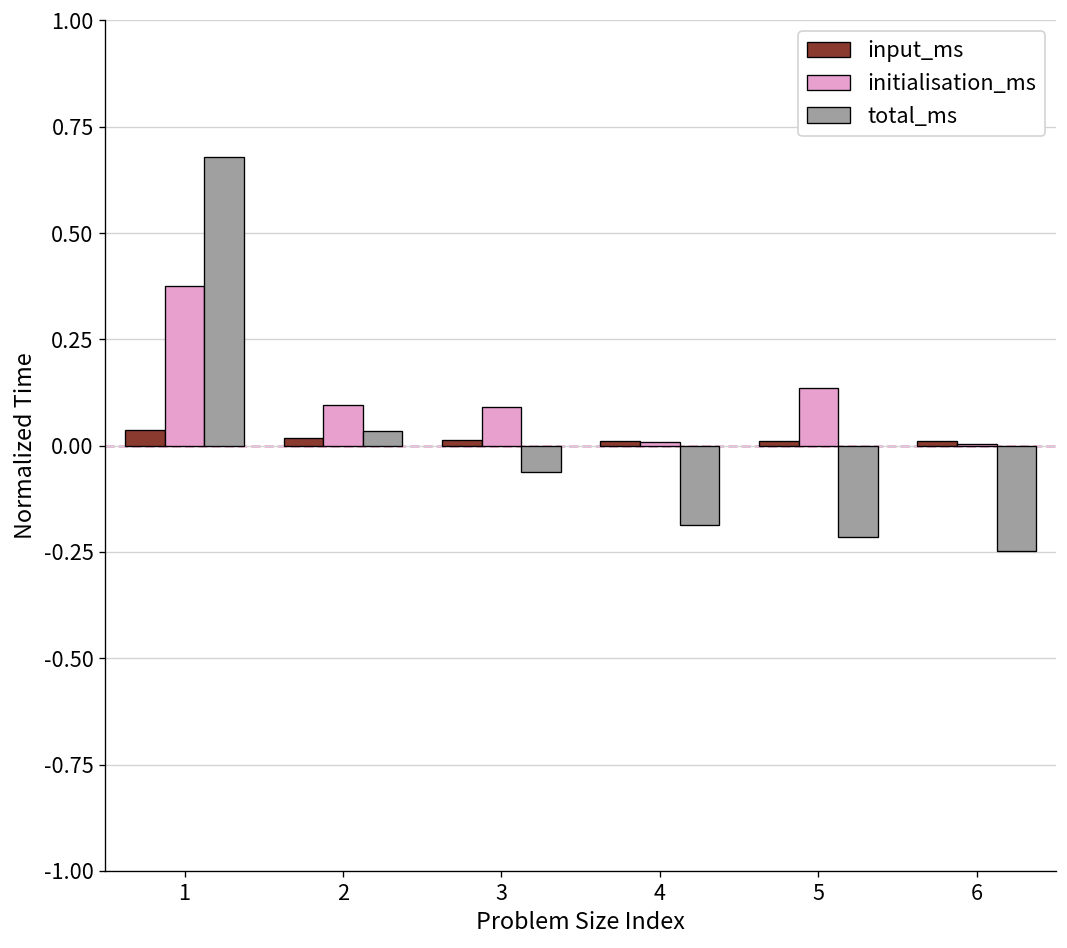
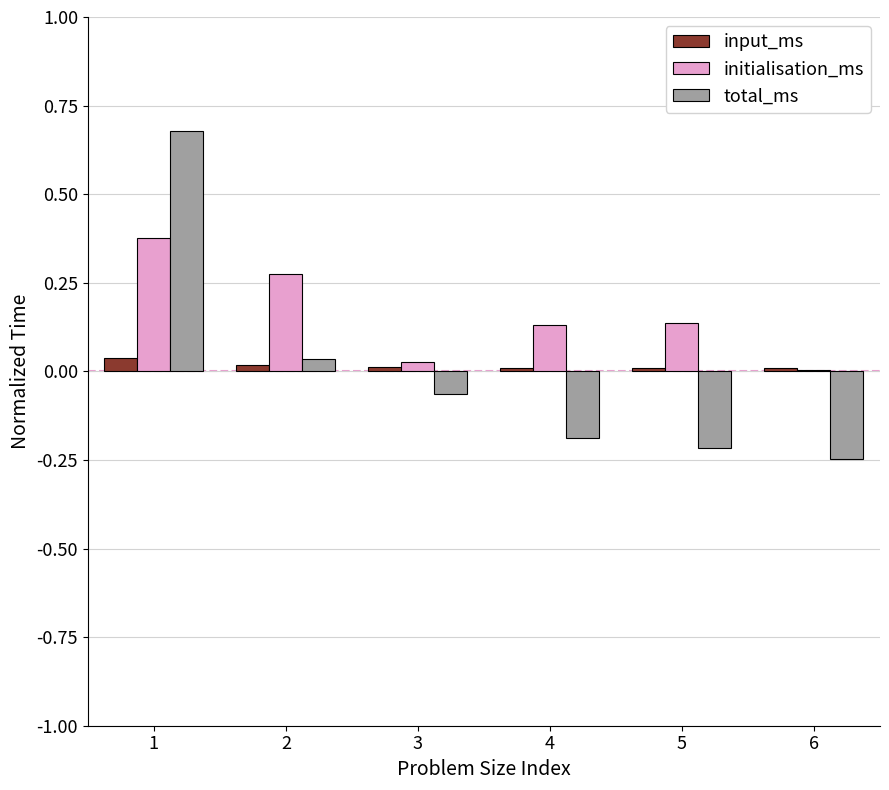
initialisation_ms, 2: 0.09 -> 0.27
initialisation_ms, 3: 0.09 -> 0.03
initialisation_ms, 4: 0.01 -> 0.13
